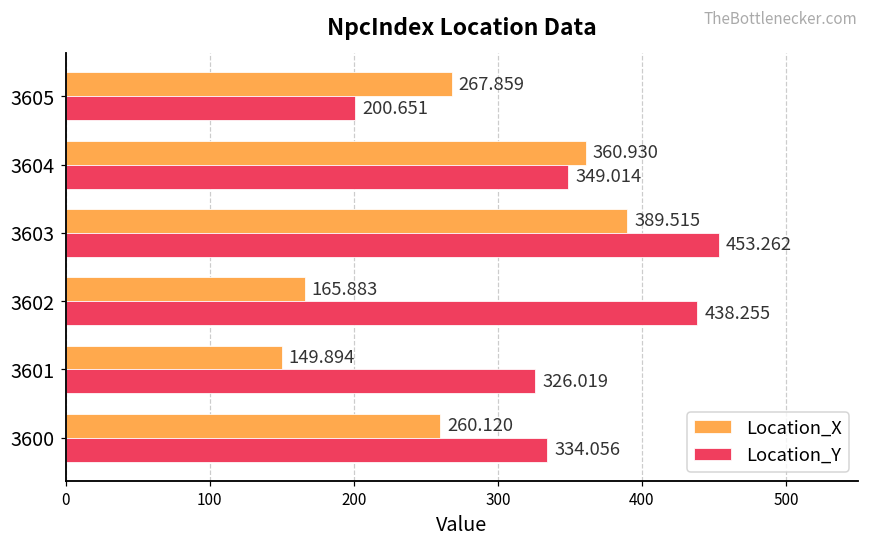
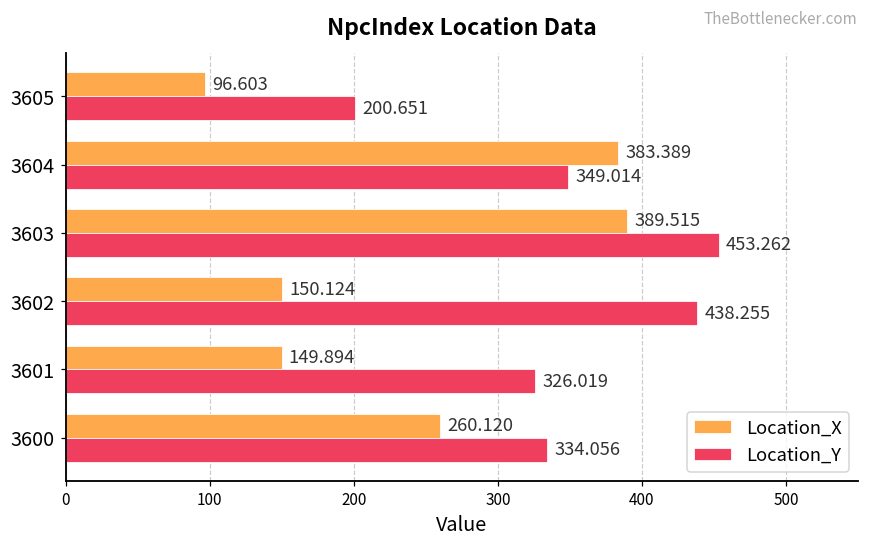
Location_X, 3605: 267.859 -> 96.603
Location_X, 3604: 360.930 -> 383.389
Location_X, 3602: 165.883 -> 150.124
